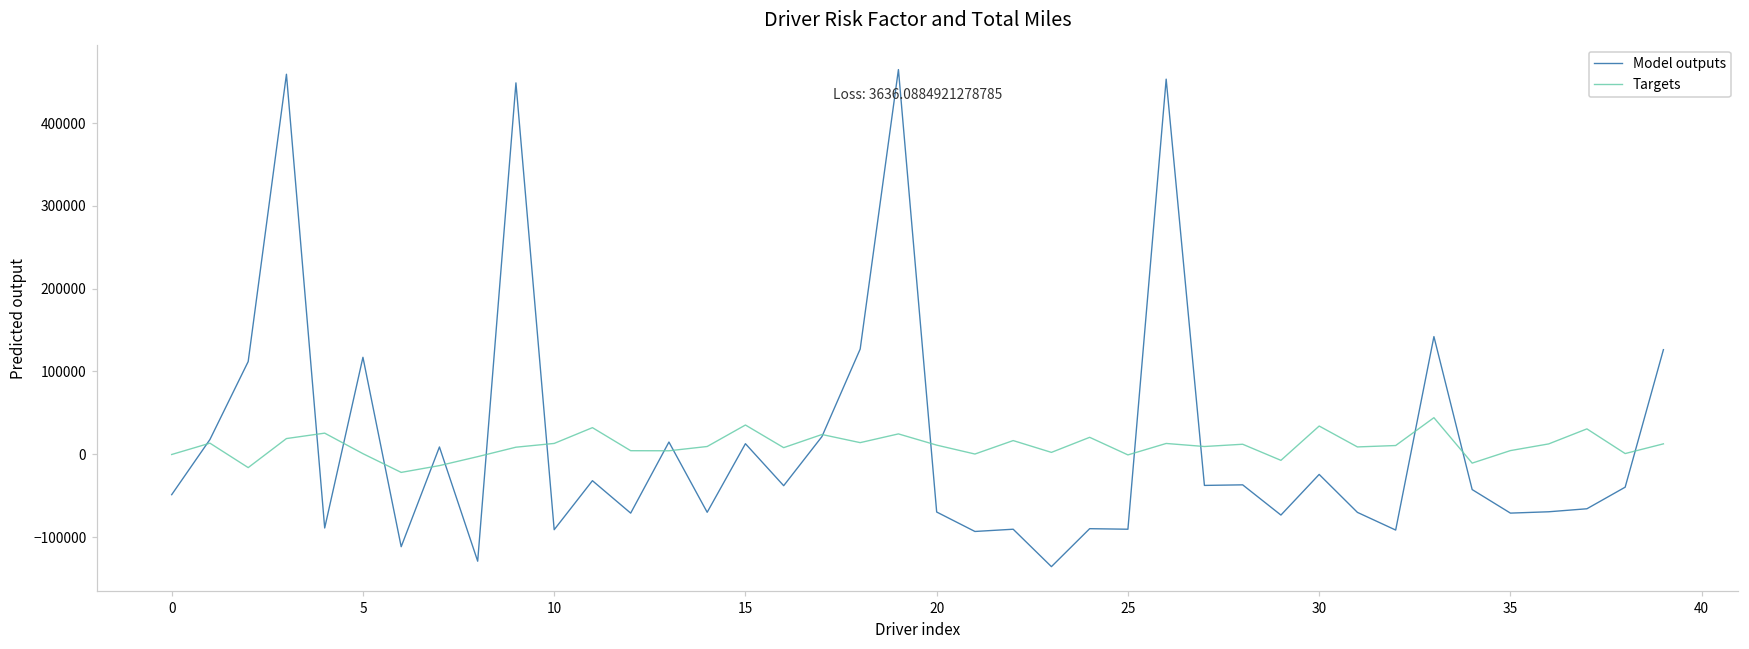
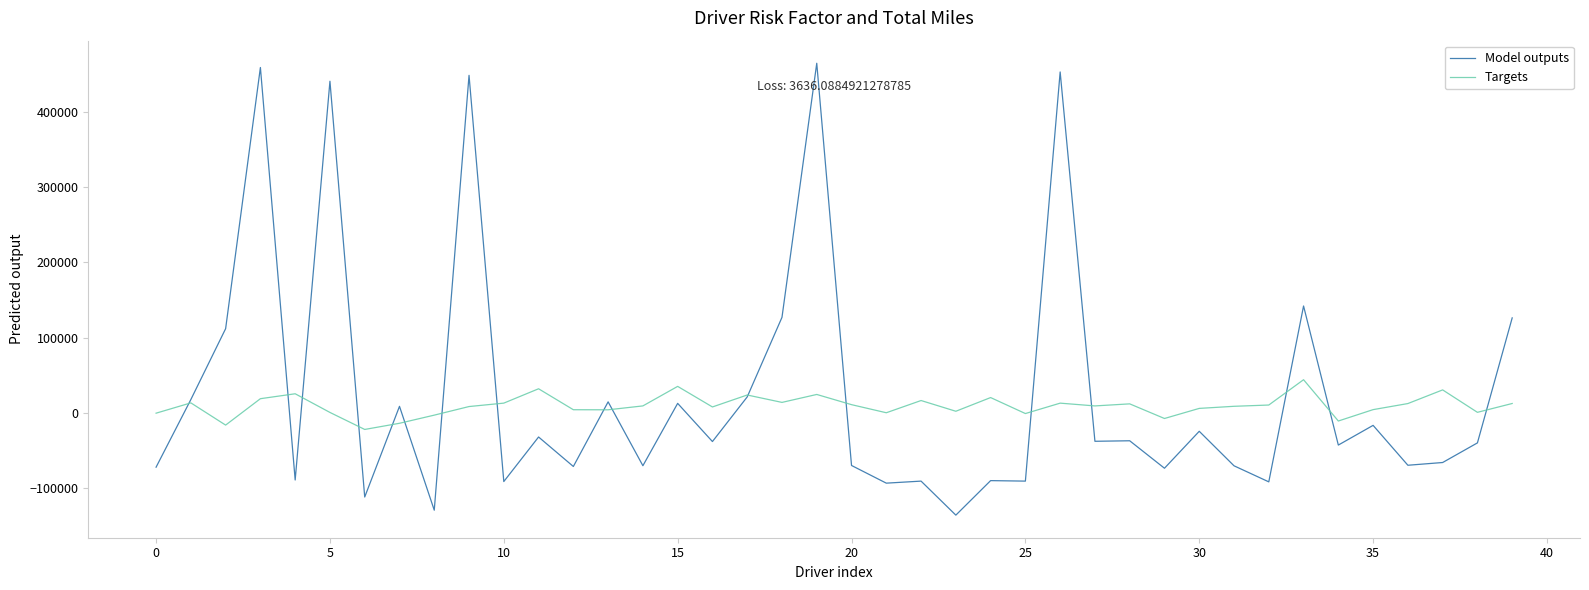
Model outputs, 0: -50000 -> -70000
Model outputs, 5: 120000 -> 440000
Targets, 30: 30000 -> 10000
Model outputs, 35: -70000 -> -20000
